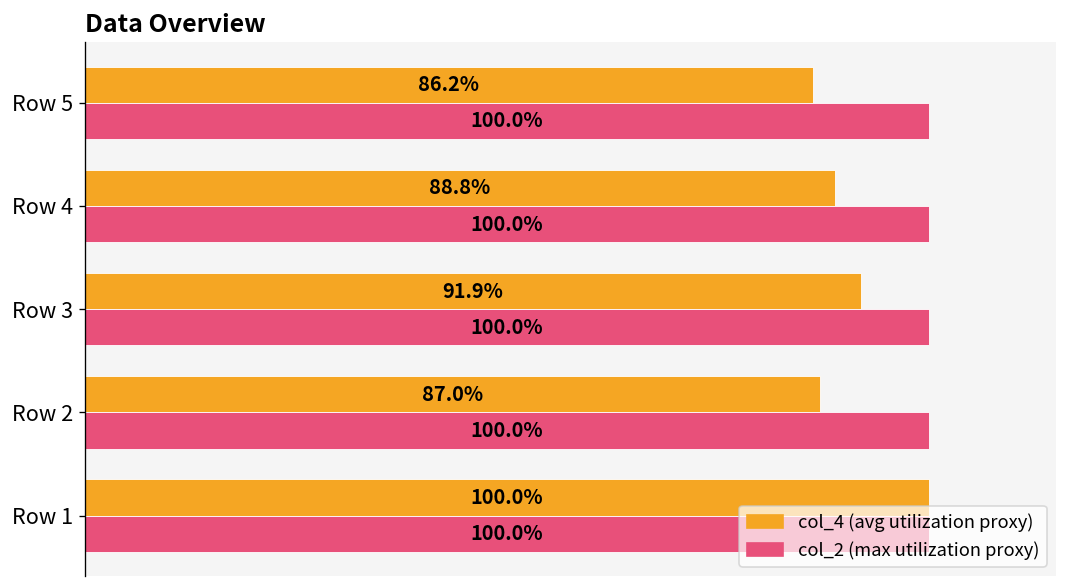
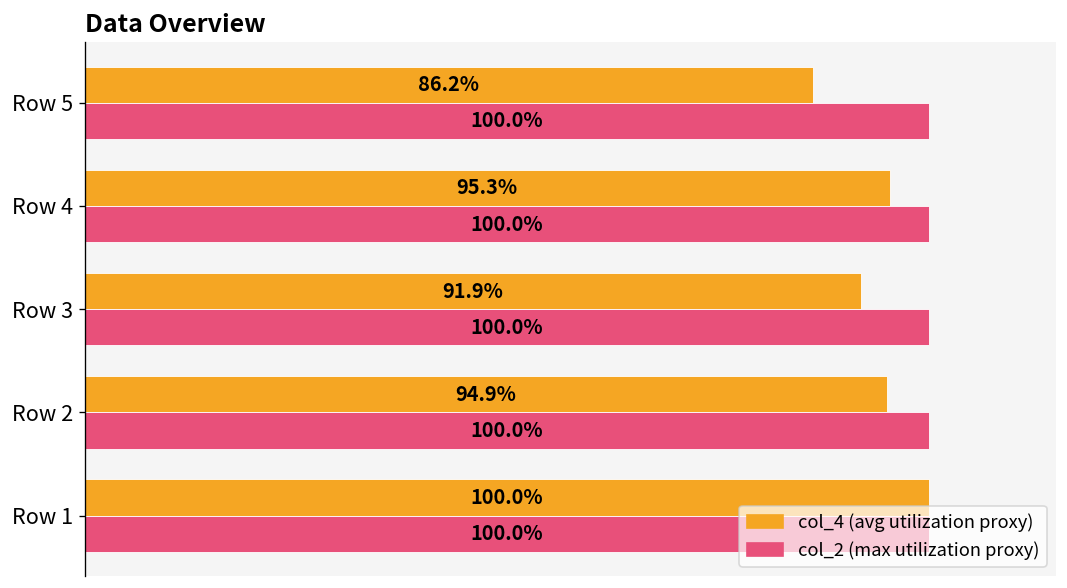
col_4 (avg utilization proxy), Row 4: 88.8% -> 95.3%
col_4 (avg utilization proxy), Row 2: 87.0% -> 94.9%
